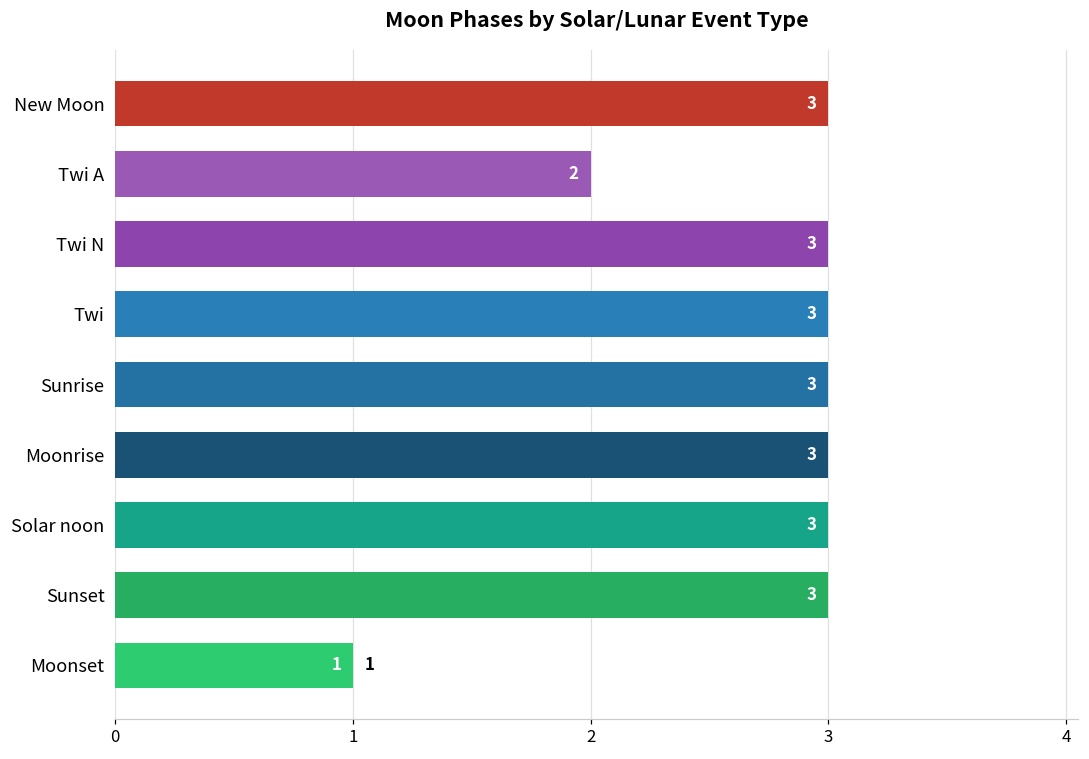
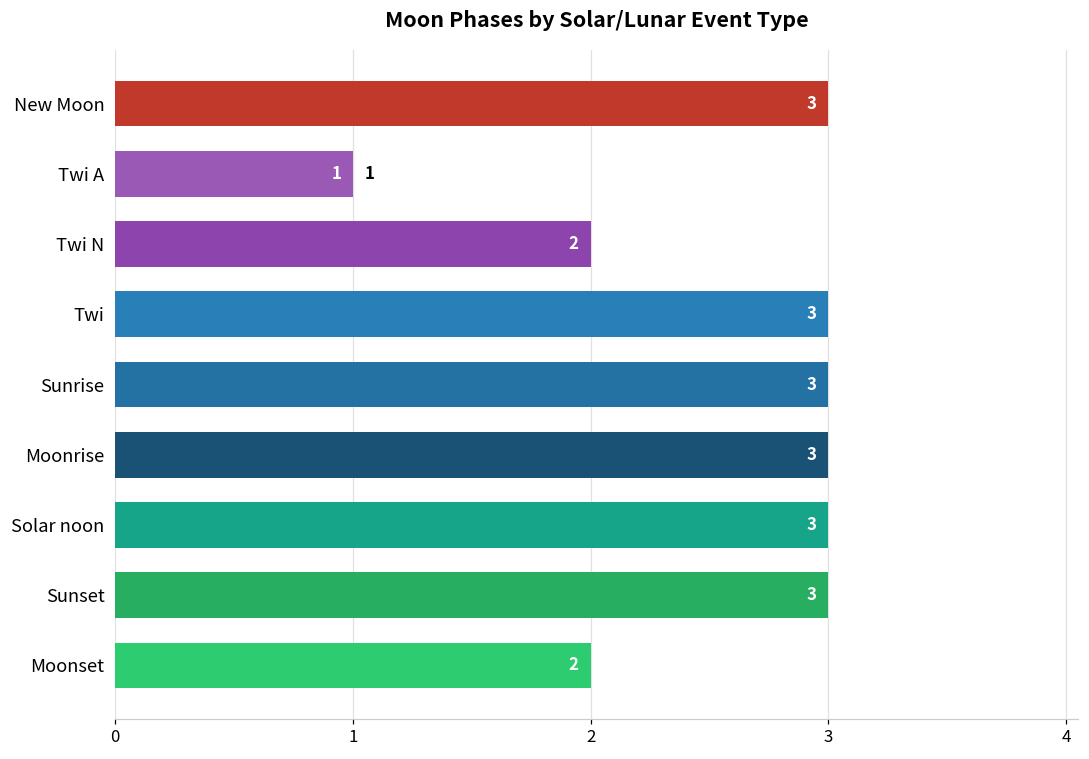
Twi A: 2 -> 1
Twi N: 3 -> 2
Moonset: 1 -> 2
